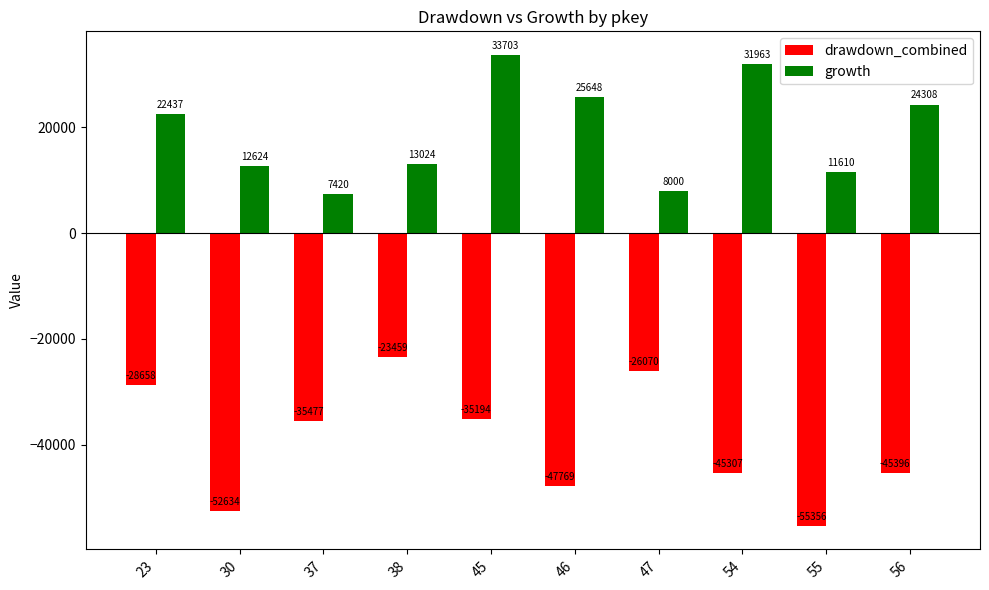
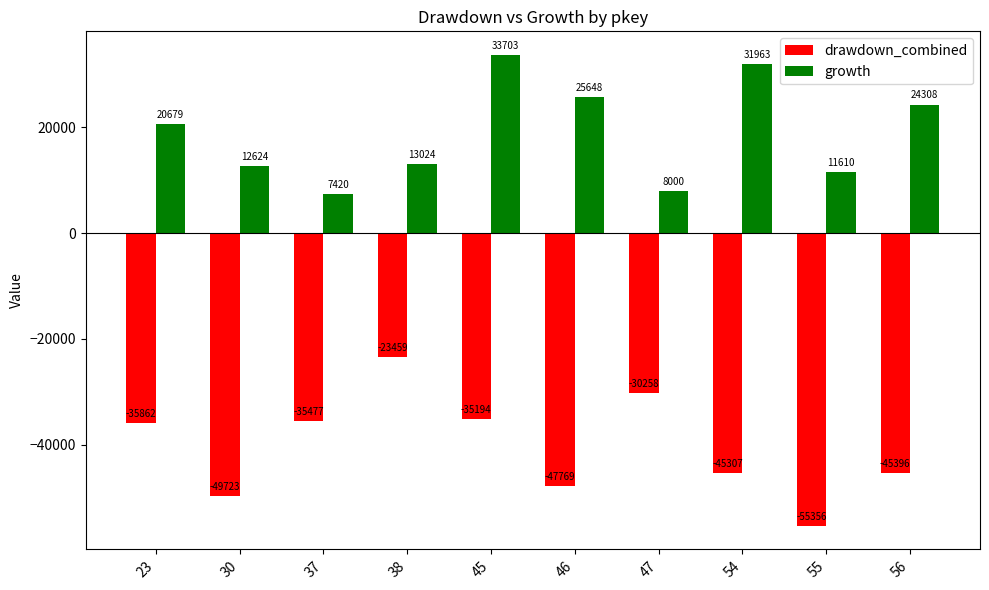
drawdown_combined, 23: -28658 -> -35862
growth, 23: 22437 -> 20679
drawdown_combined, 30: -52634 -> -49723
drawdown_combined, 47: -26070 -> -30258
